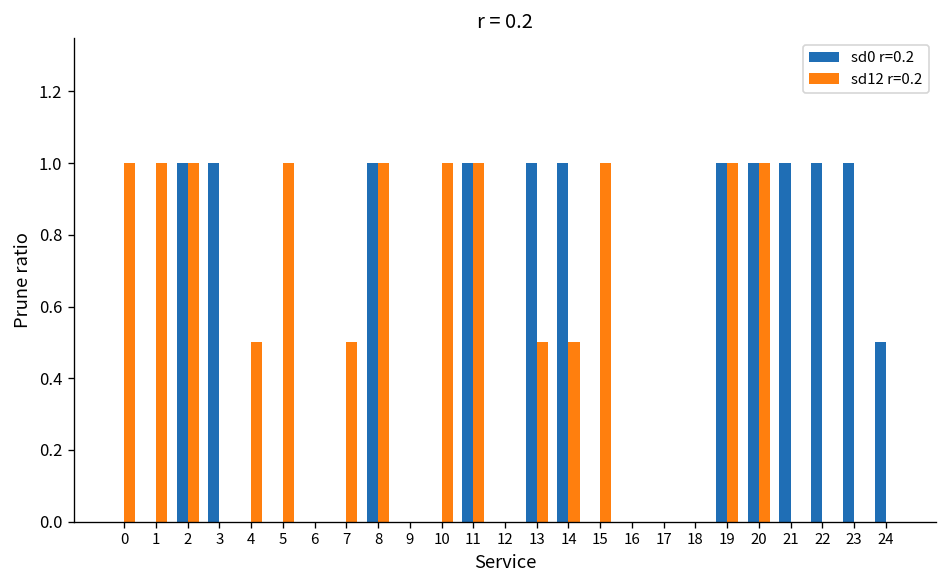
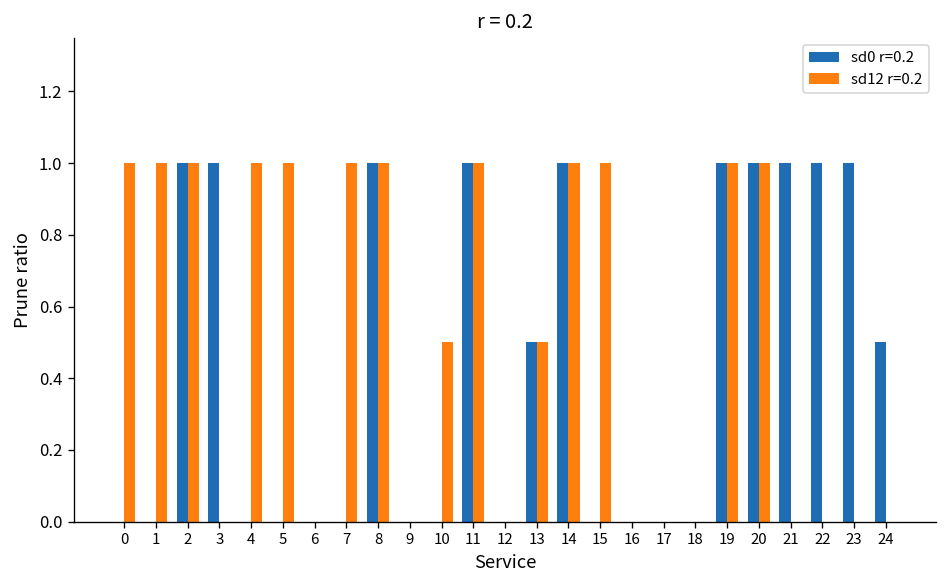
sd12 r=0.2, 4: 0.50 -> 1.00
sd12 r=0.2, 7: 0.50 -> 1.00
sd12 r=0.2, 10: 1.00 -> 0.50
sd0 r=0.2, 13: 1.00 -> 0.50
sd12 r=0.2, 14: 0.50 -> 1.00
